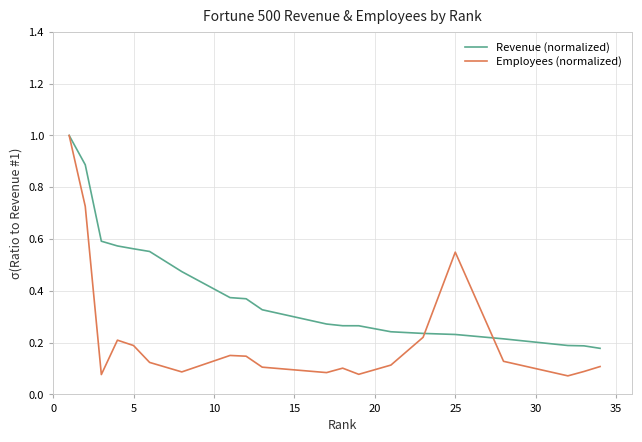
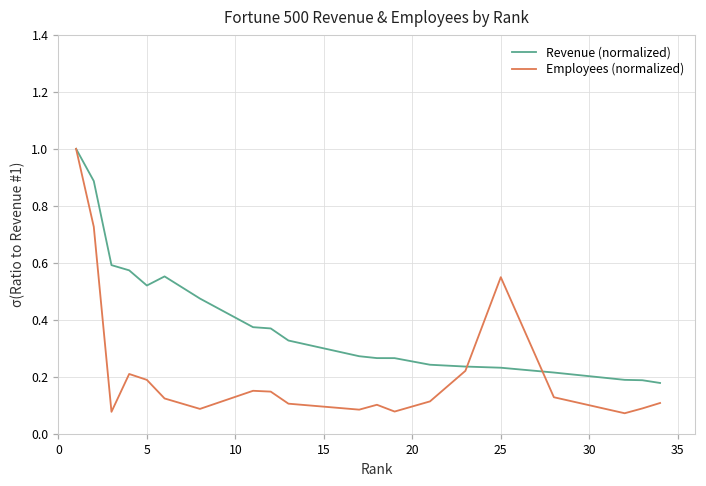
Revenue (normalized), 5: 0.56 -> 0.52
